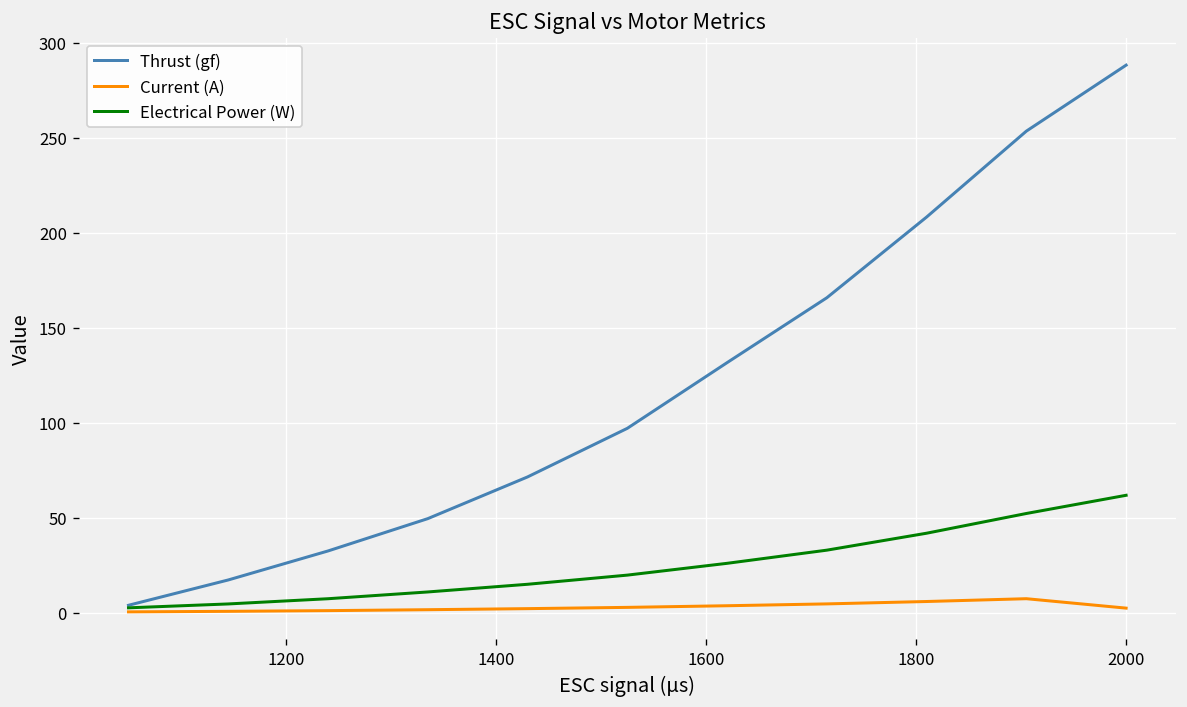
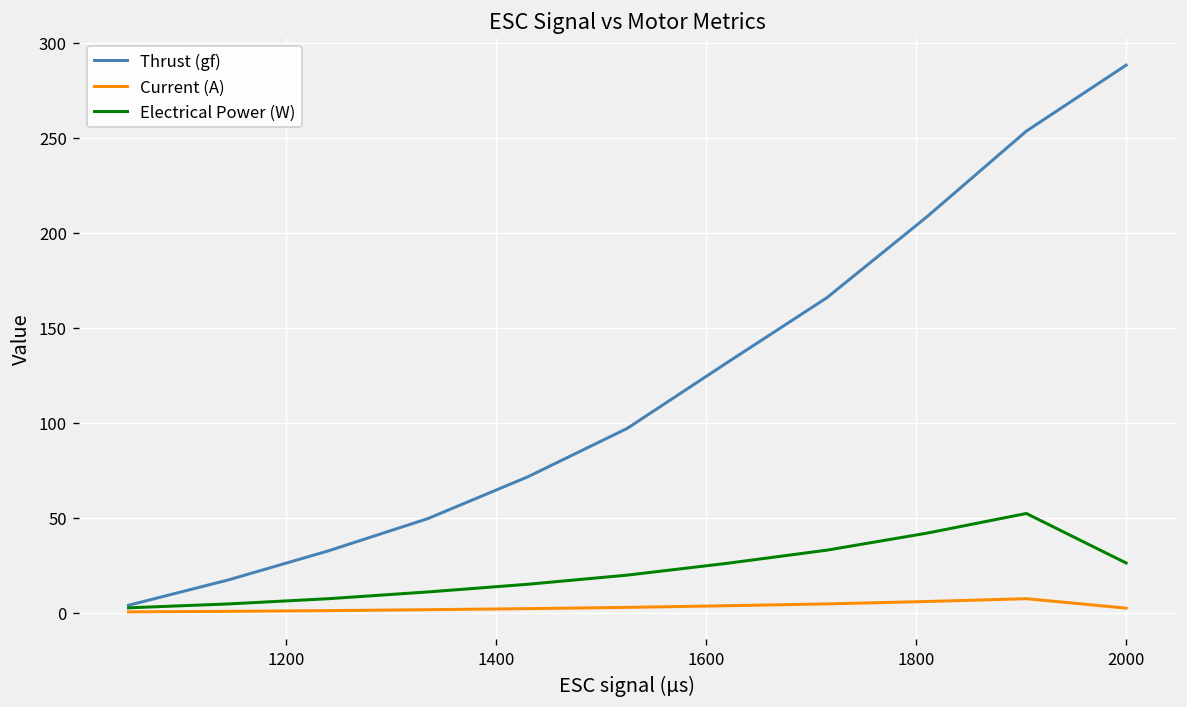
Electrical Power (W), 2000: 62 -> 26
